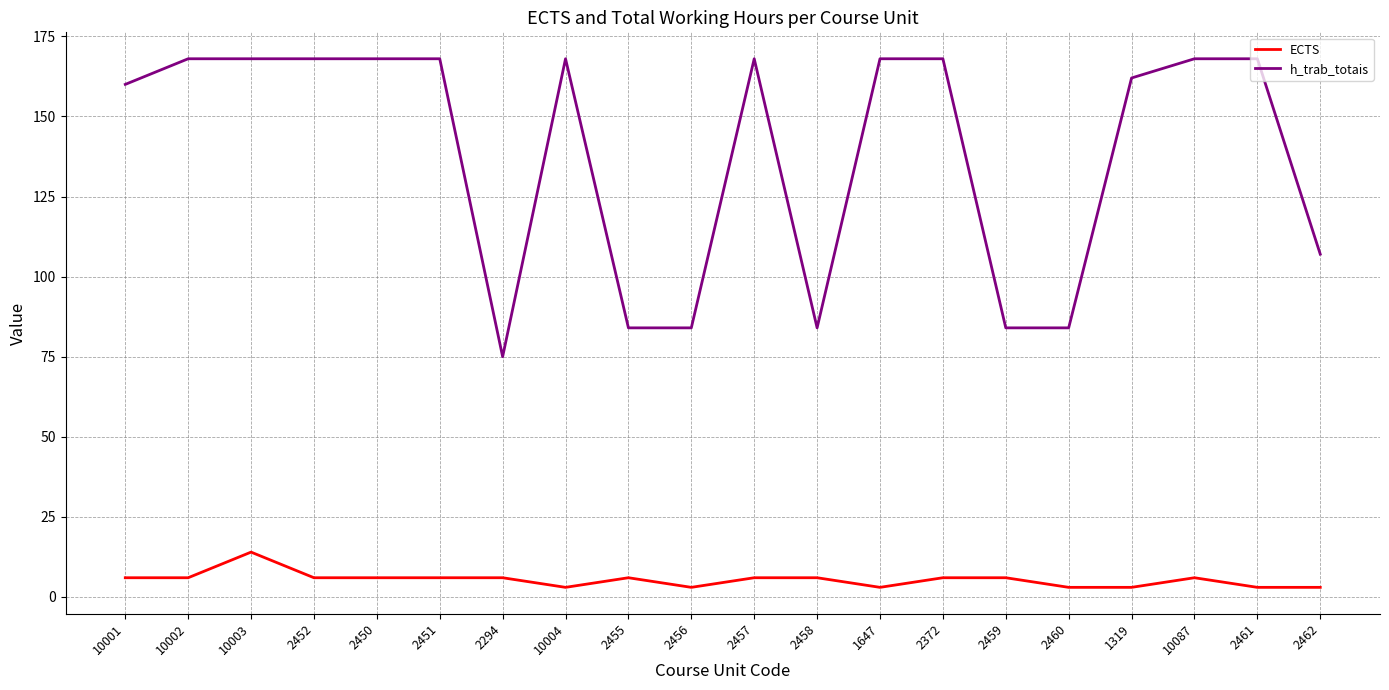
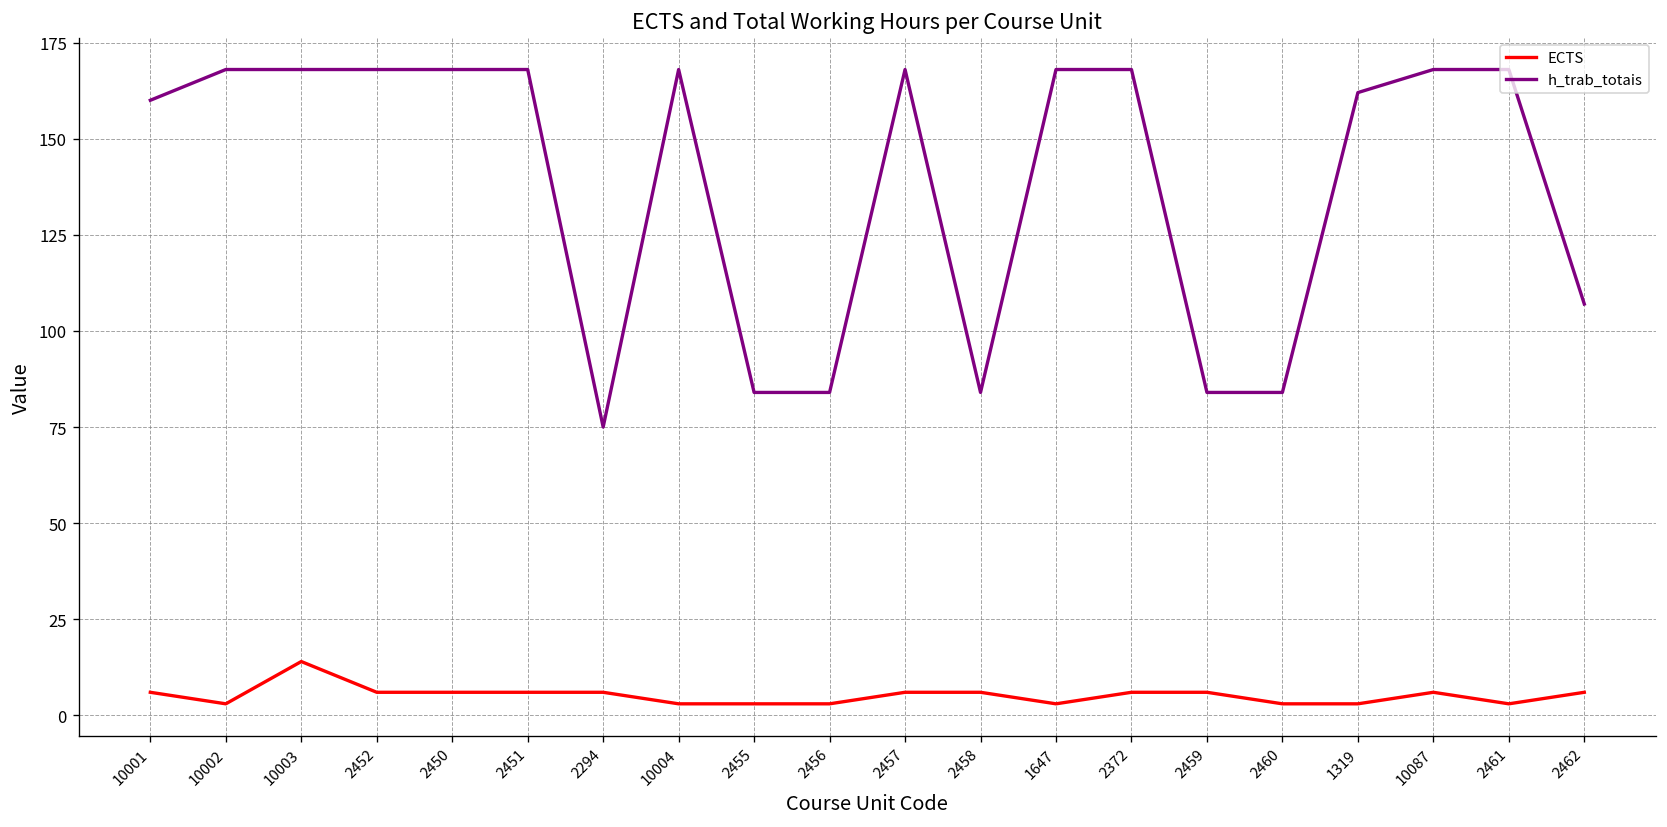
ECTS, 10002: 6 -> 3
ECTS, 2455: 6 -> 3
ECTS, 2462: 3 -> 6
